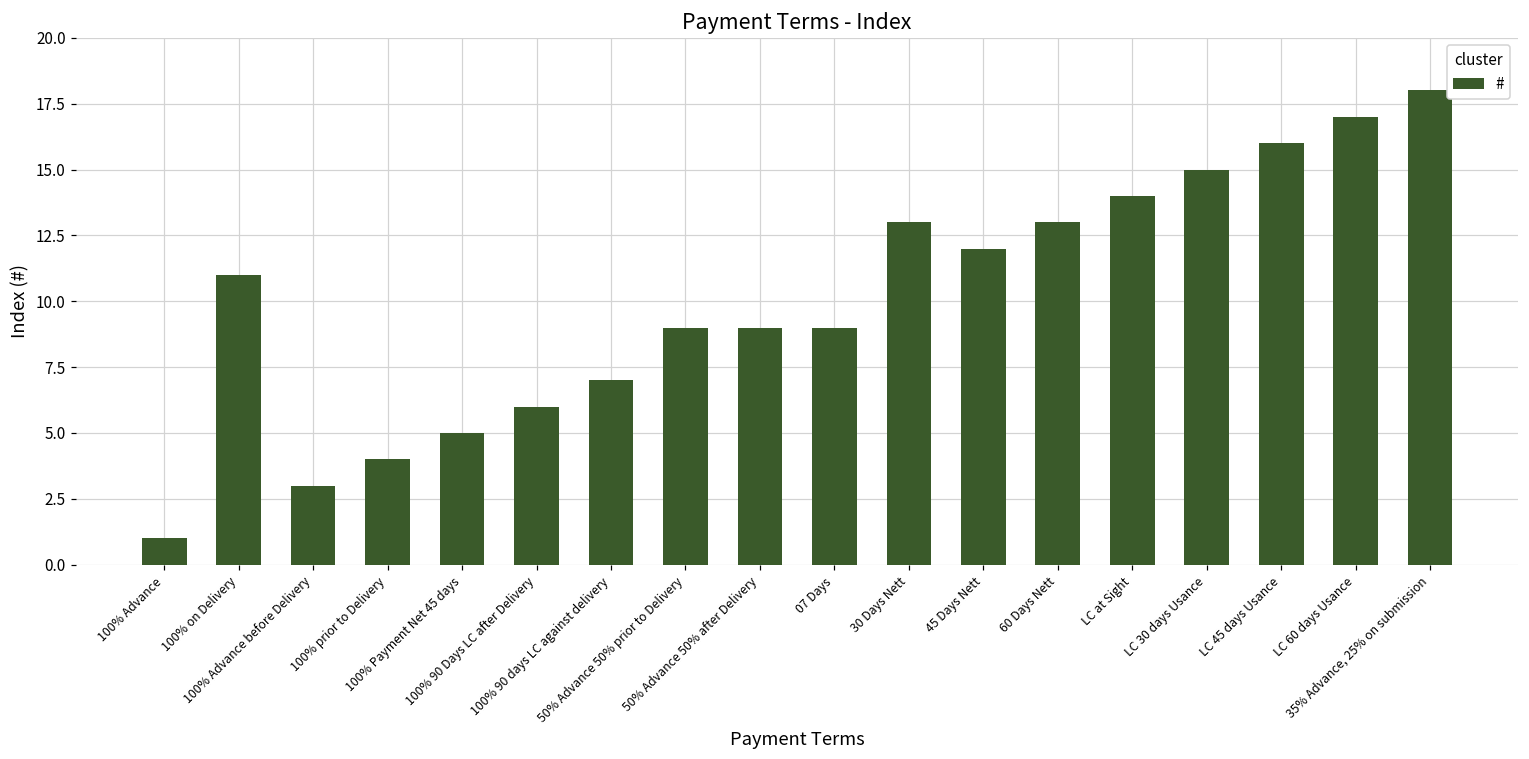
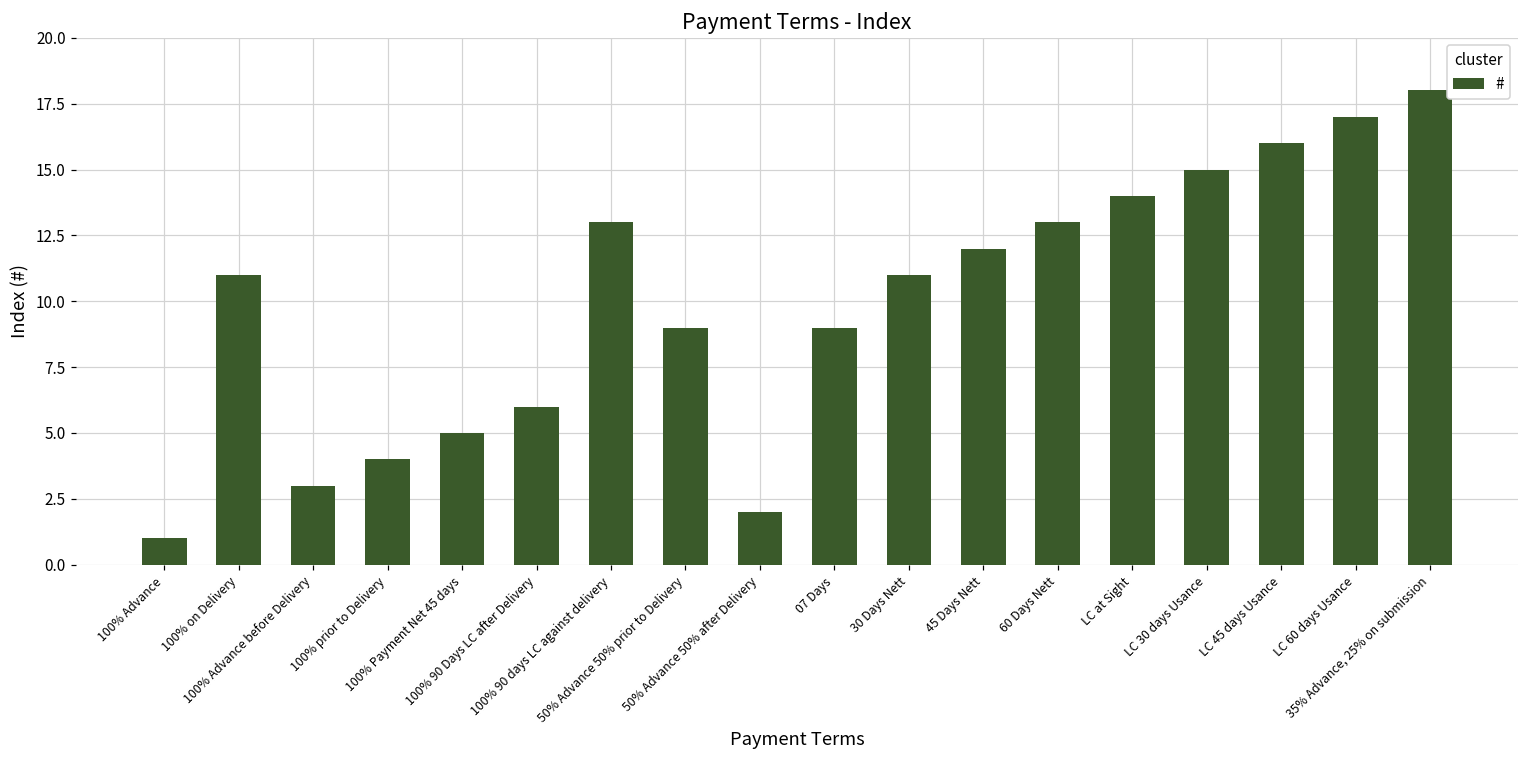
100% 90 days LC against delivery: 7 -> 13
50% Advance 50% after Delivery: 9 -> 2
30 Days Nett: 13 -> 11
